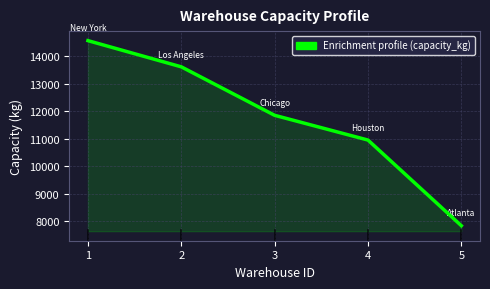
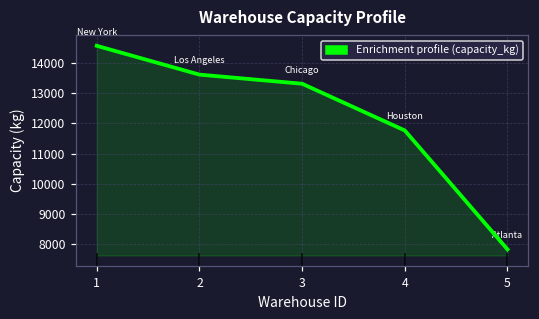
3: 11800 -> 13300
4: 10900 -> 11800
